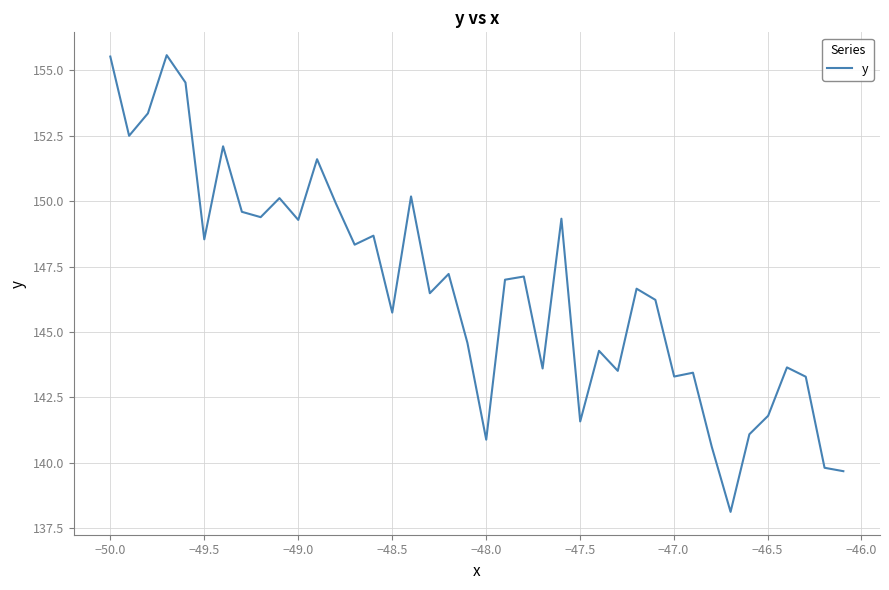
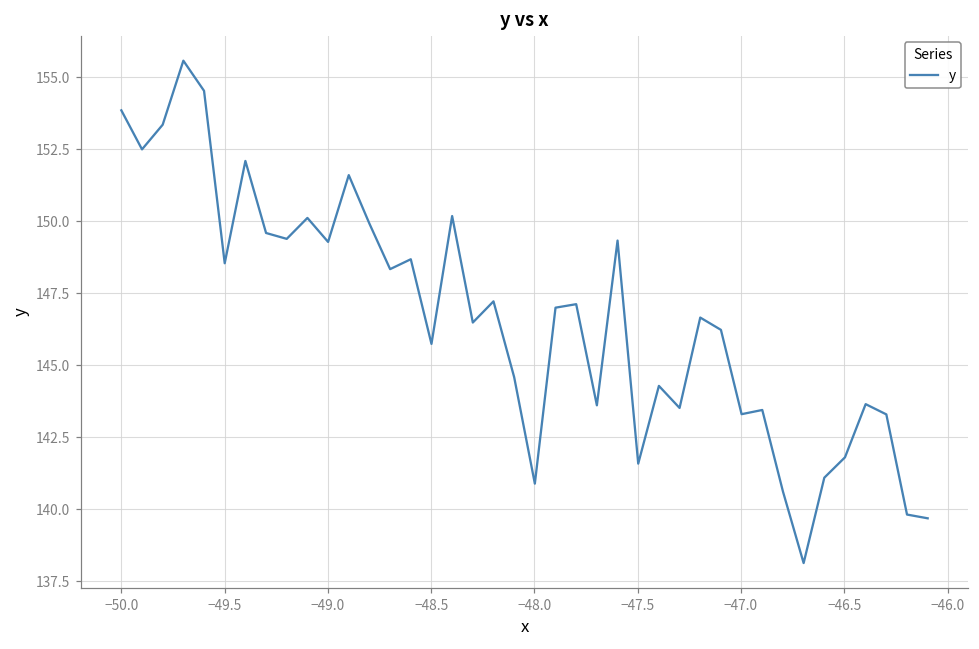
−50.0: 155.5 -> 153.9
